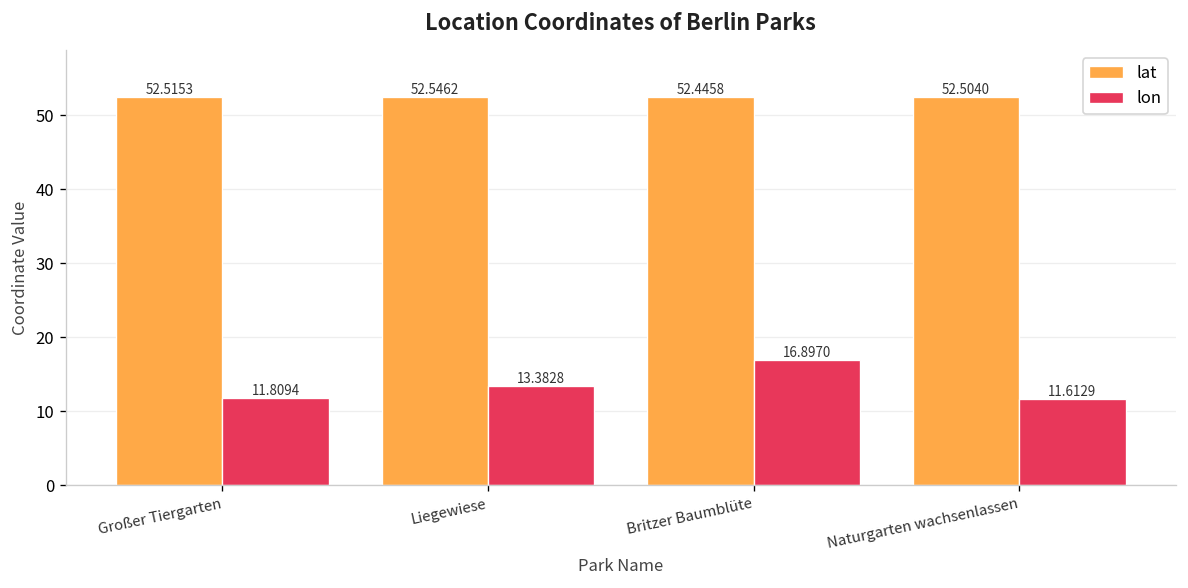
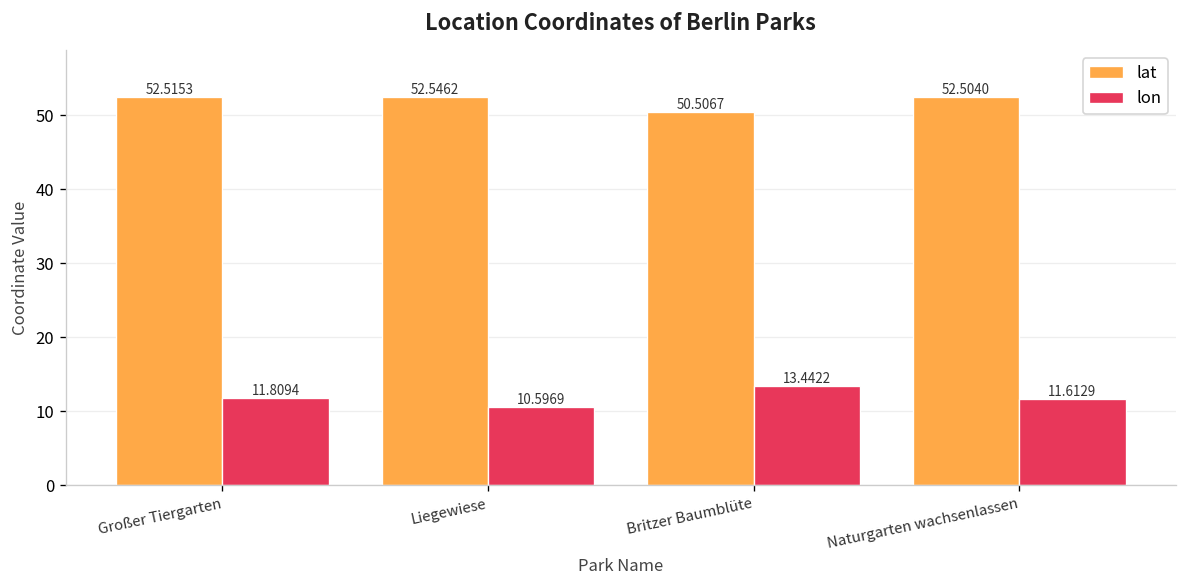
lon, Liegewiese: 13.3828 -> 10.5969
lat, Britzer Baumblüte: 52.4458 -> 50.5067
lon, Britzer Baumblüte: 16.8970 -> 13.4422
